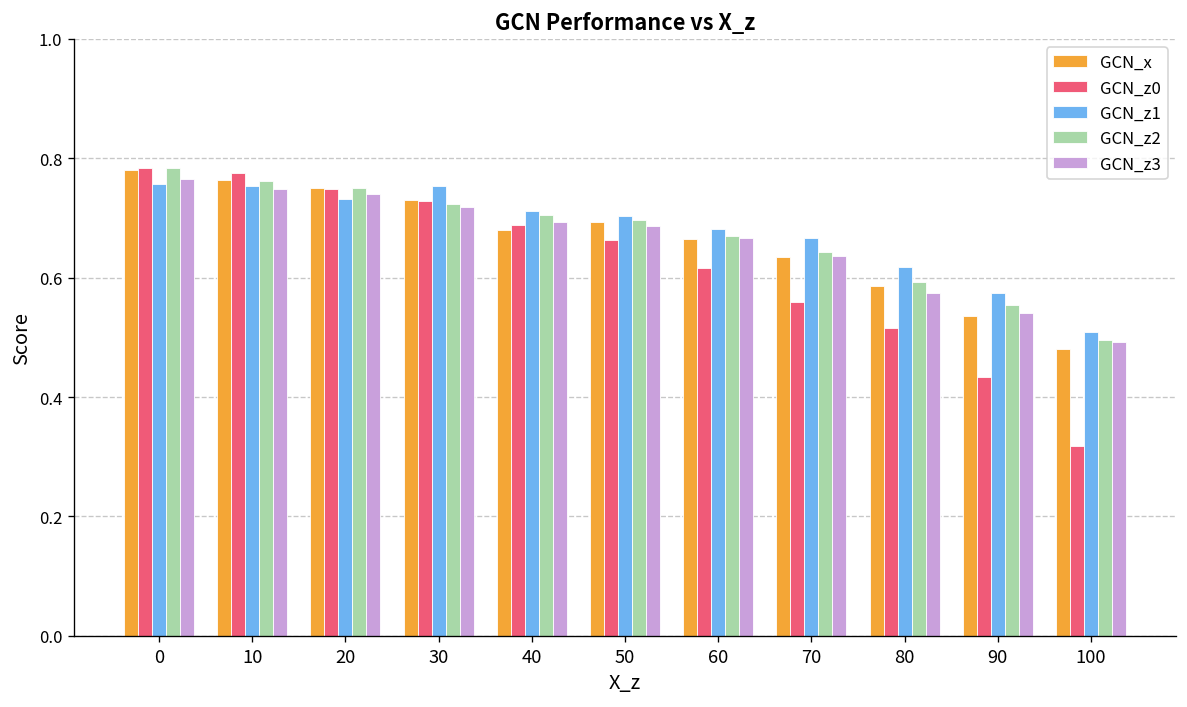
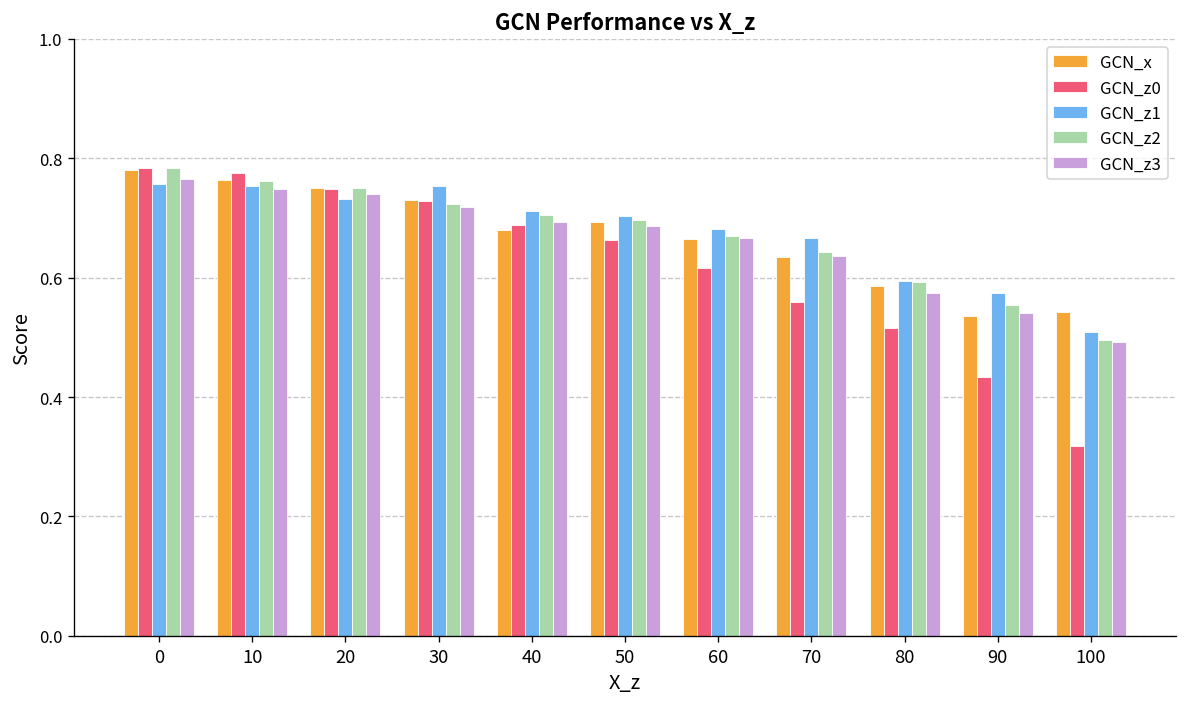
GCN_z1, 80: 0.62 -> 0.59
GCN_x, 100: 0.48 -> 0.54
